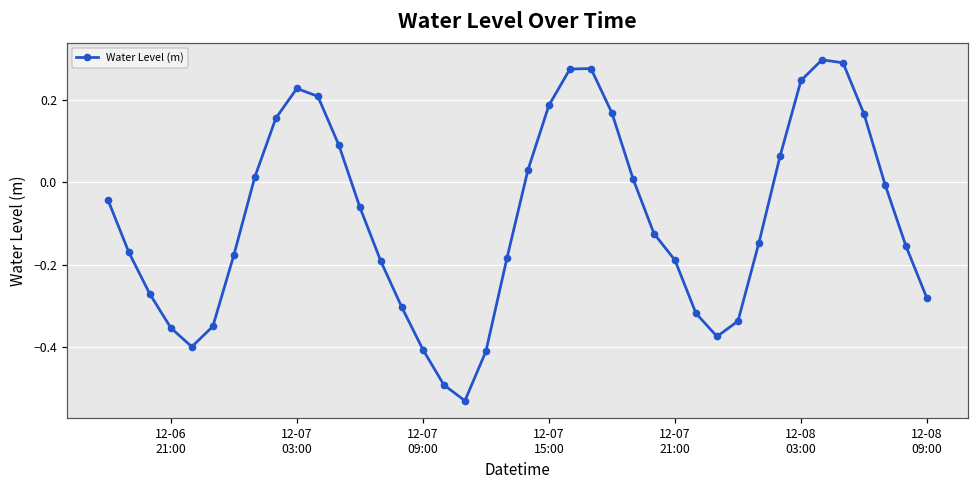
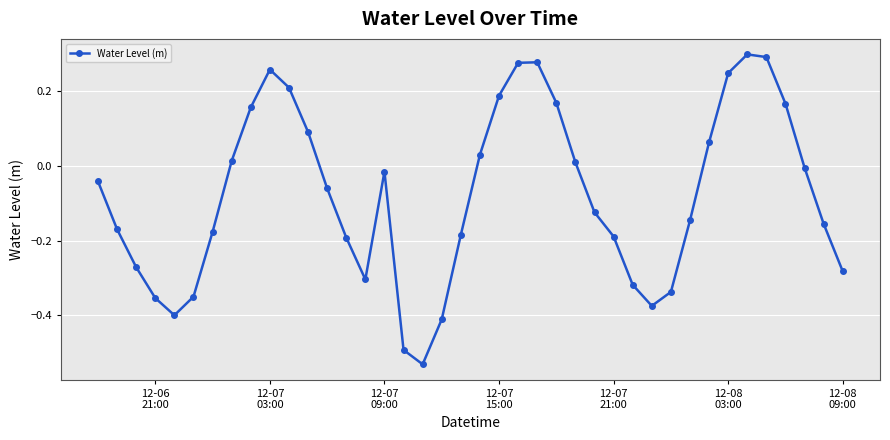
12-07 03:00: 0.23 -> 0.26
12-07 09:00: -0.41 -> -0.02
